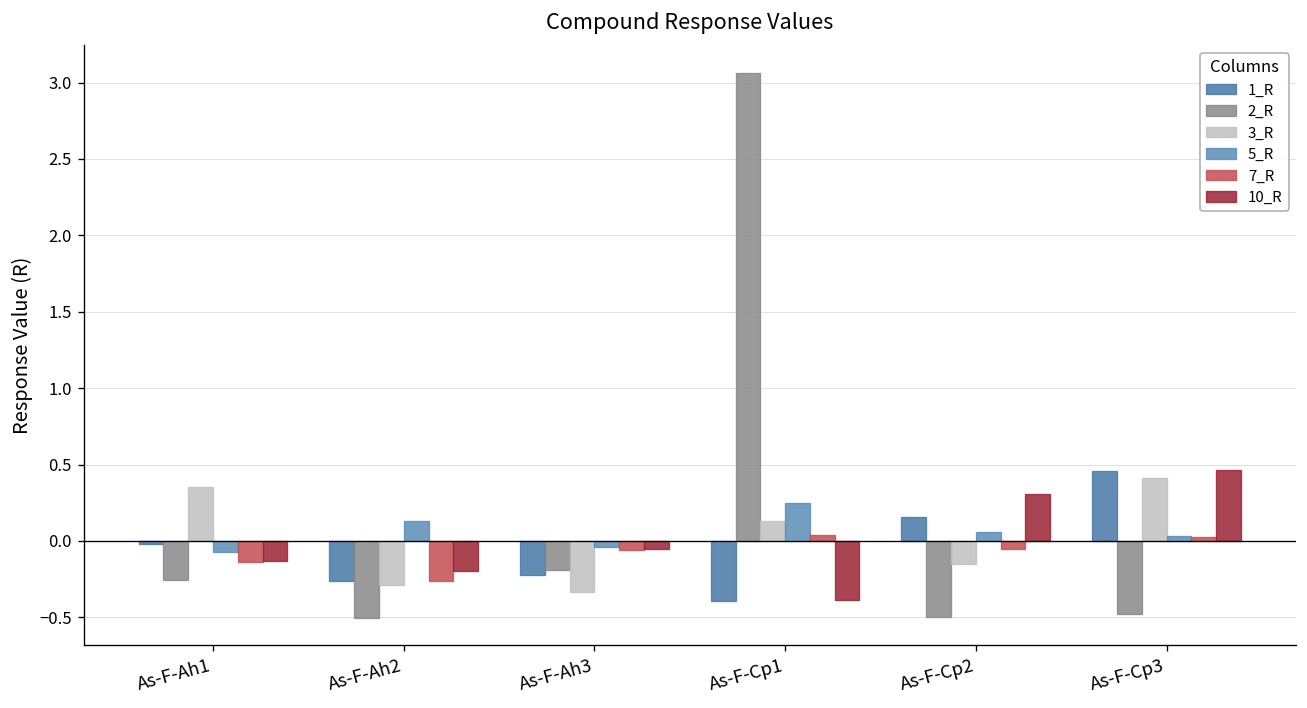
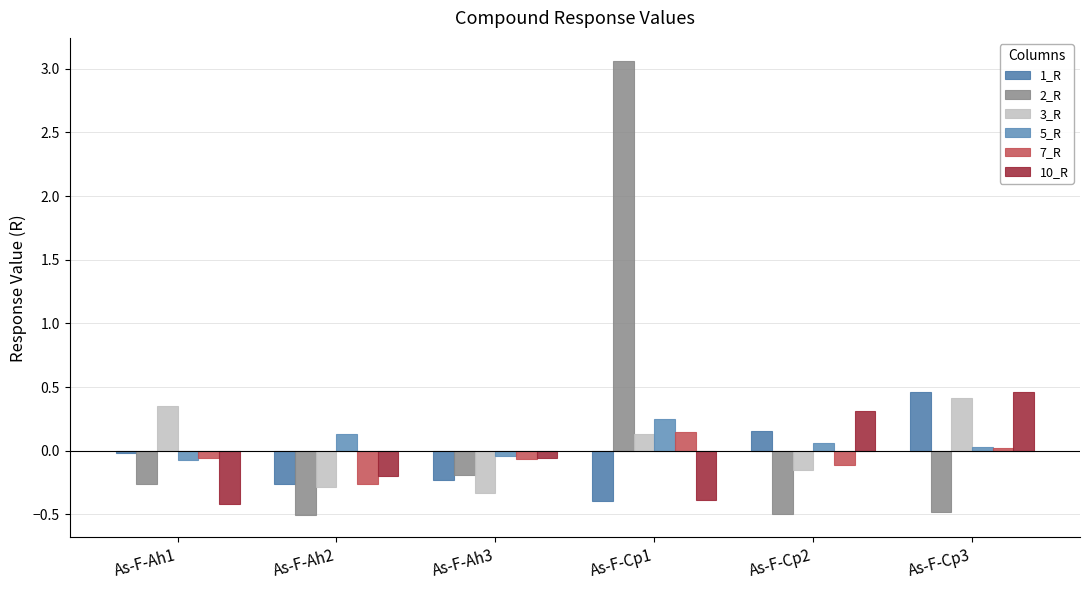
7_R, As-F-Ah1: -0.14 -> -0.06
10_R, As-F-Ah1: -0.13 -> -0.42
7_R, As-F-Cp1: 0.04 -> 0.15
7_R, As-F-Cp2: -0.05 -> -0.11
